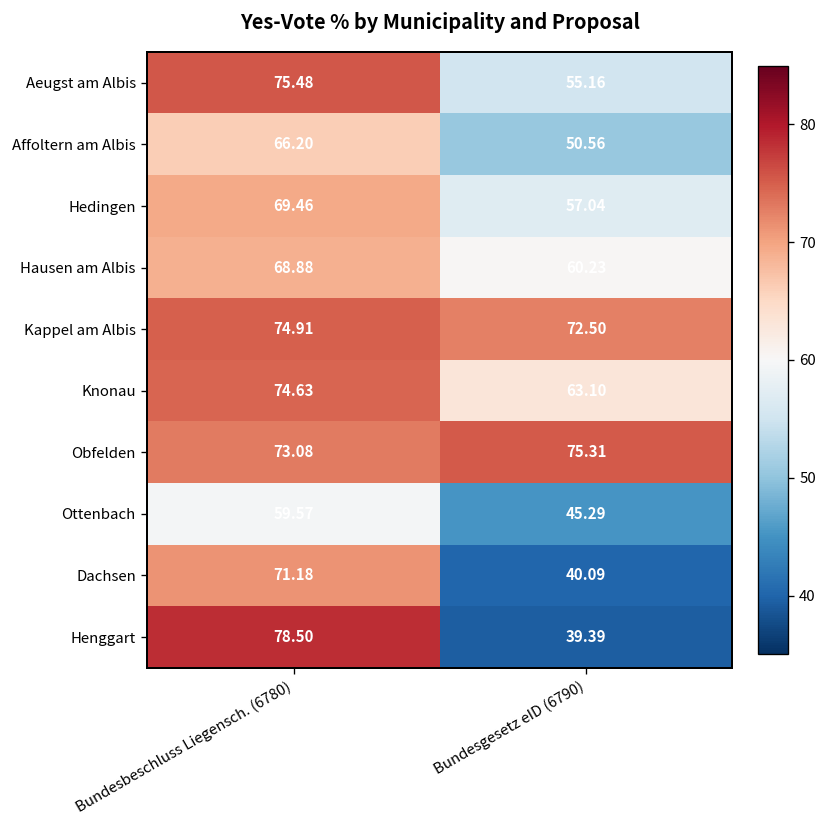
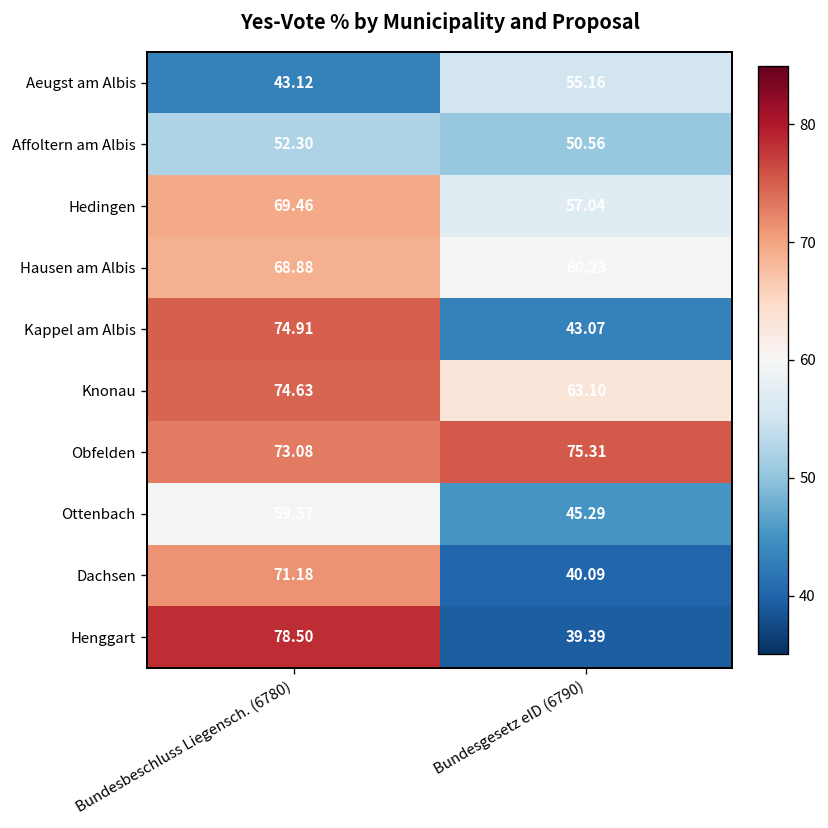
Aeugst am Albis, Bundesbeschluss Liegensch. (6780): 75.48 -> 43.12
Affoltern am Albis, Bundesbeschluss Liegensch. (6780): 66.20 -> 52.30
Kappel am Albis, Bundesgesetz eID (6790): 72.50 -> 43.07
